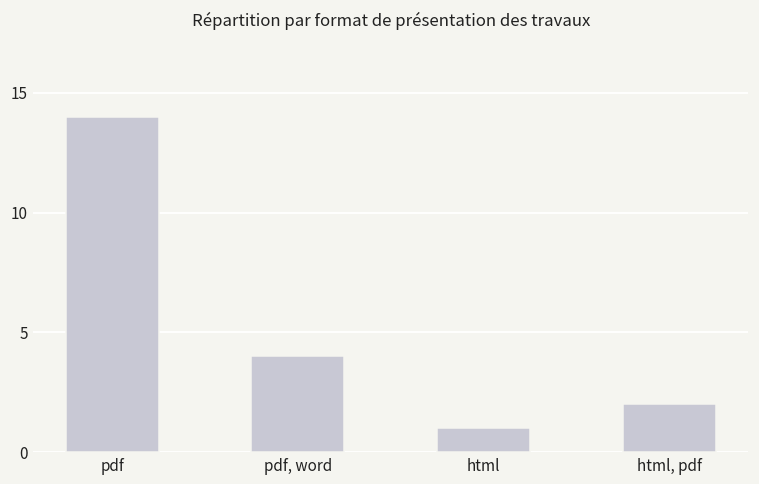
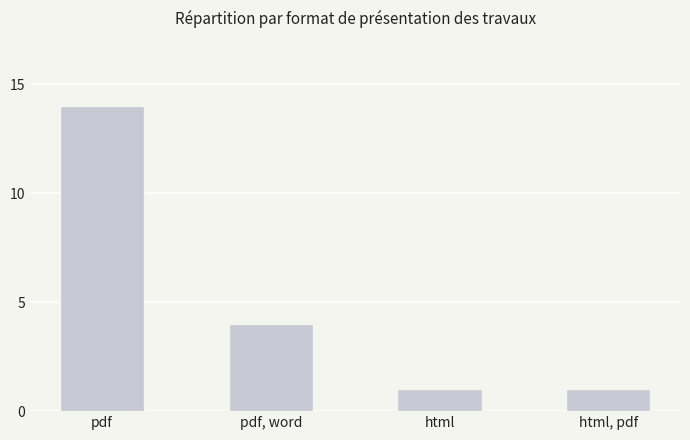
html, pdf: 2 -> 1
